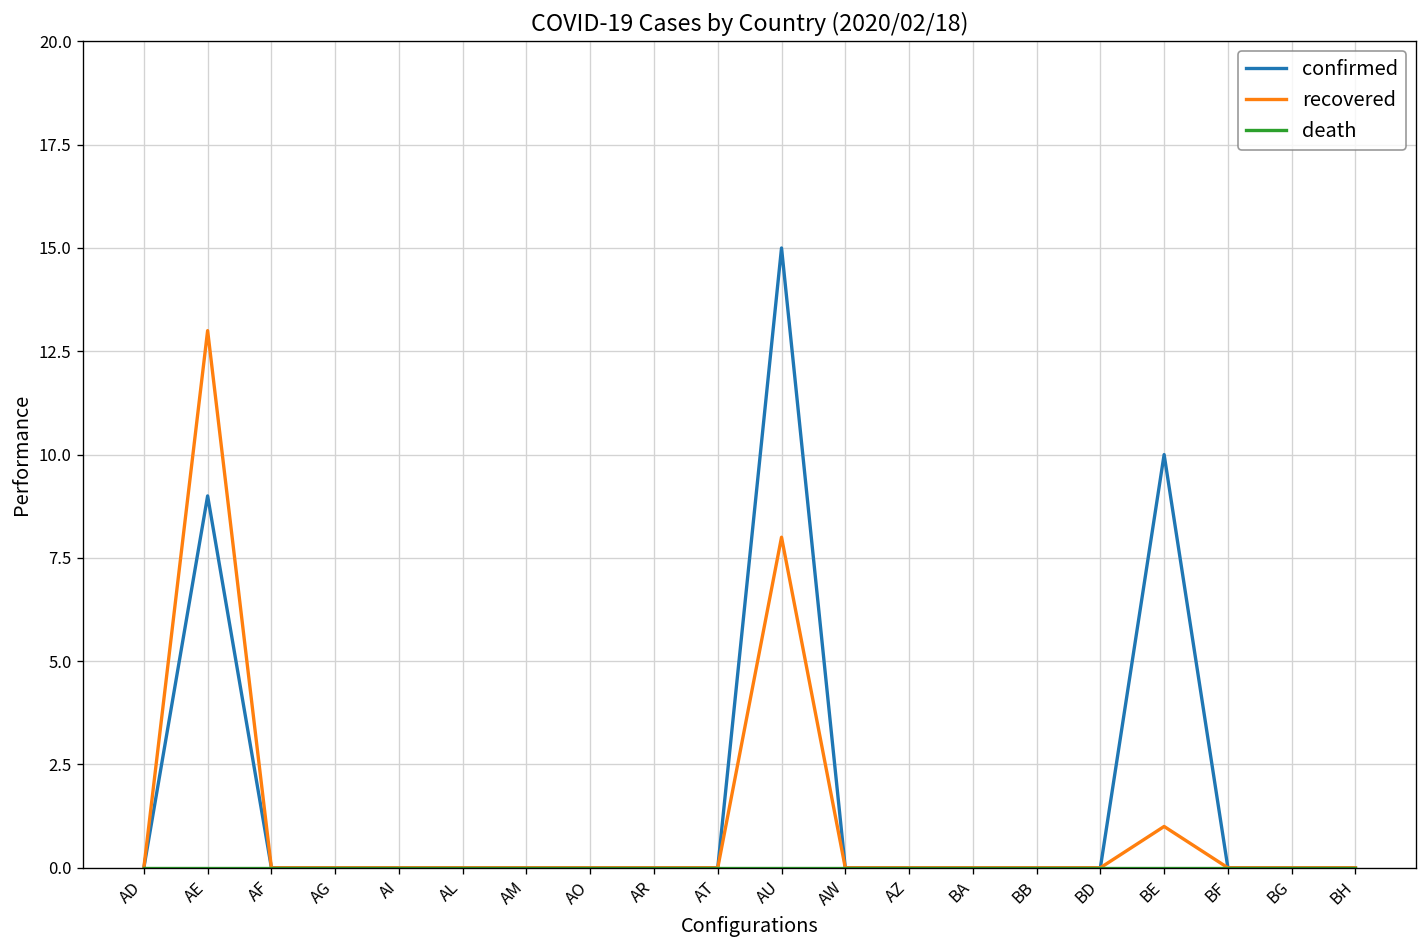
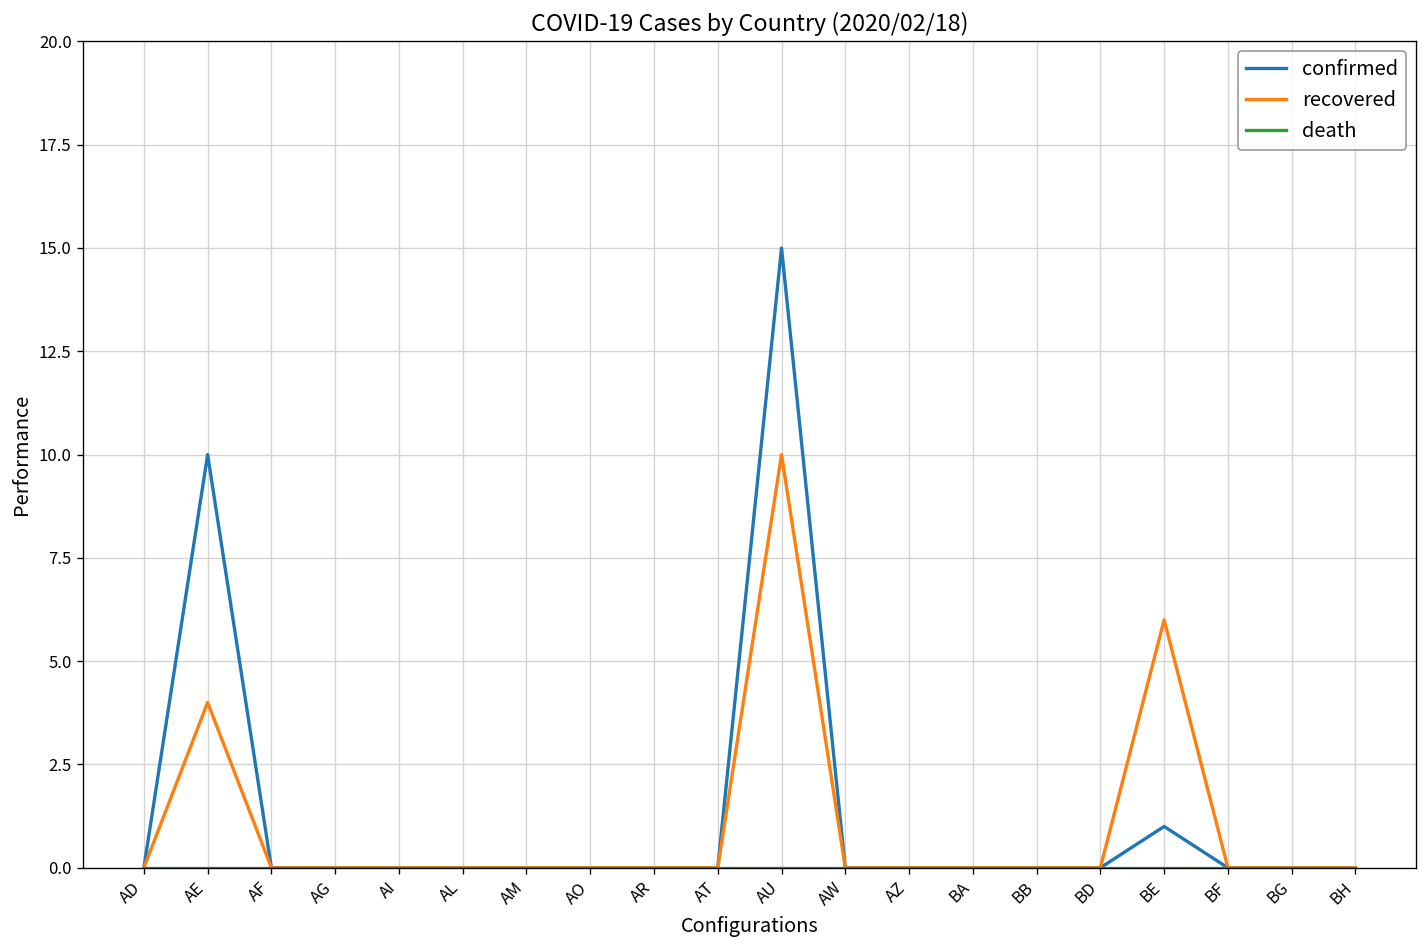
confirmed, AE: 9 -> 10
recovered, AE: 13 -> 4
recovered, AU: 8 -> 10
confirmed, BE: 10 -> 1
recovered, BE: 1 -> 6
